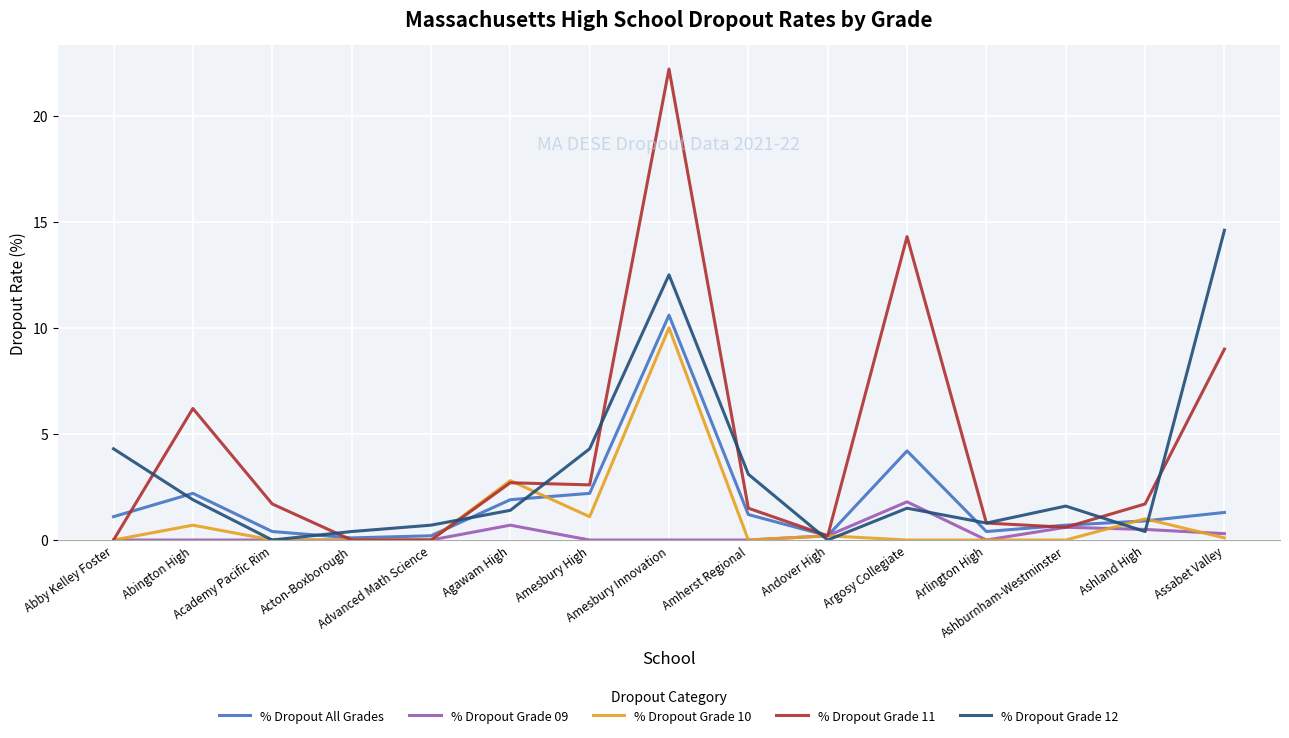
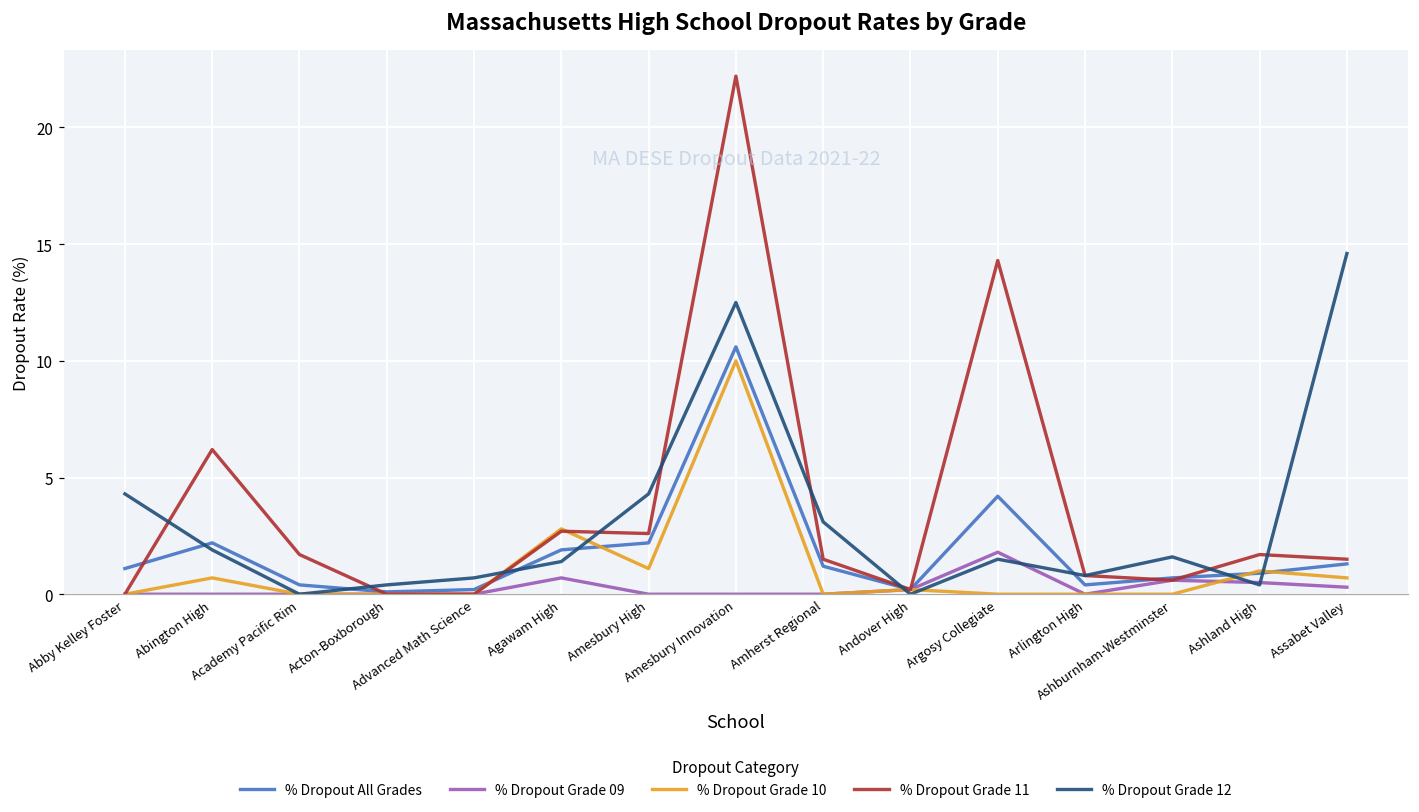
% Dropout Grade 10, Assabet Valley: 0.1 -> 0.7
% Dropout Grade 11, Assabet Valley: 9.0 -> 1.5
